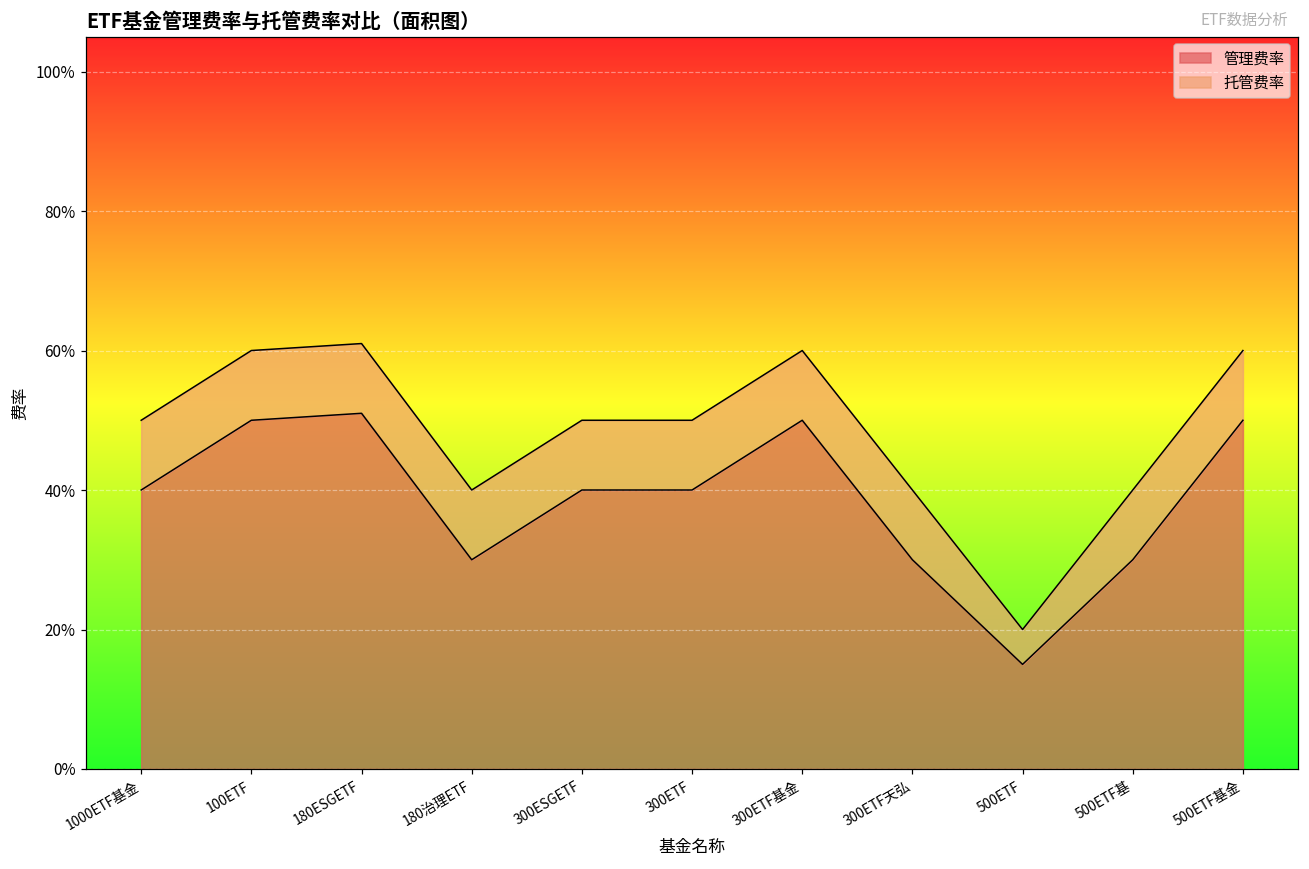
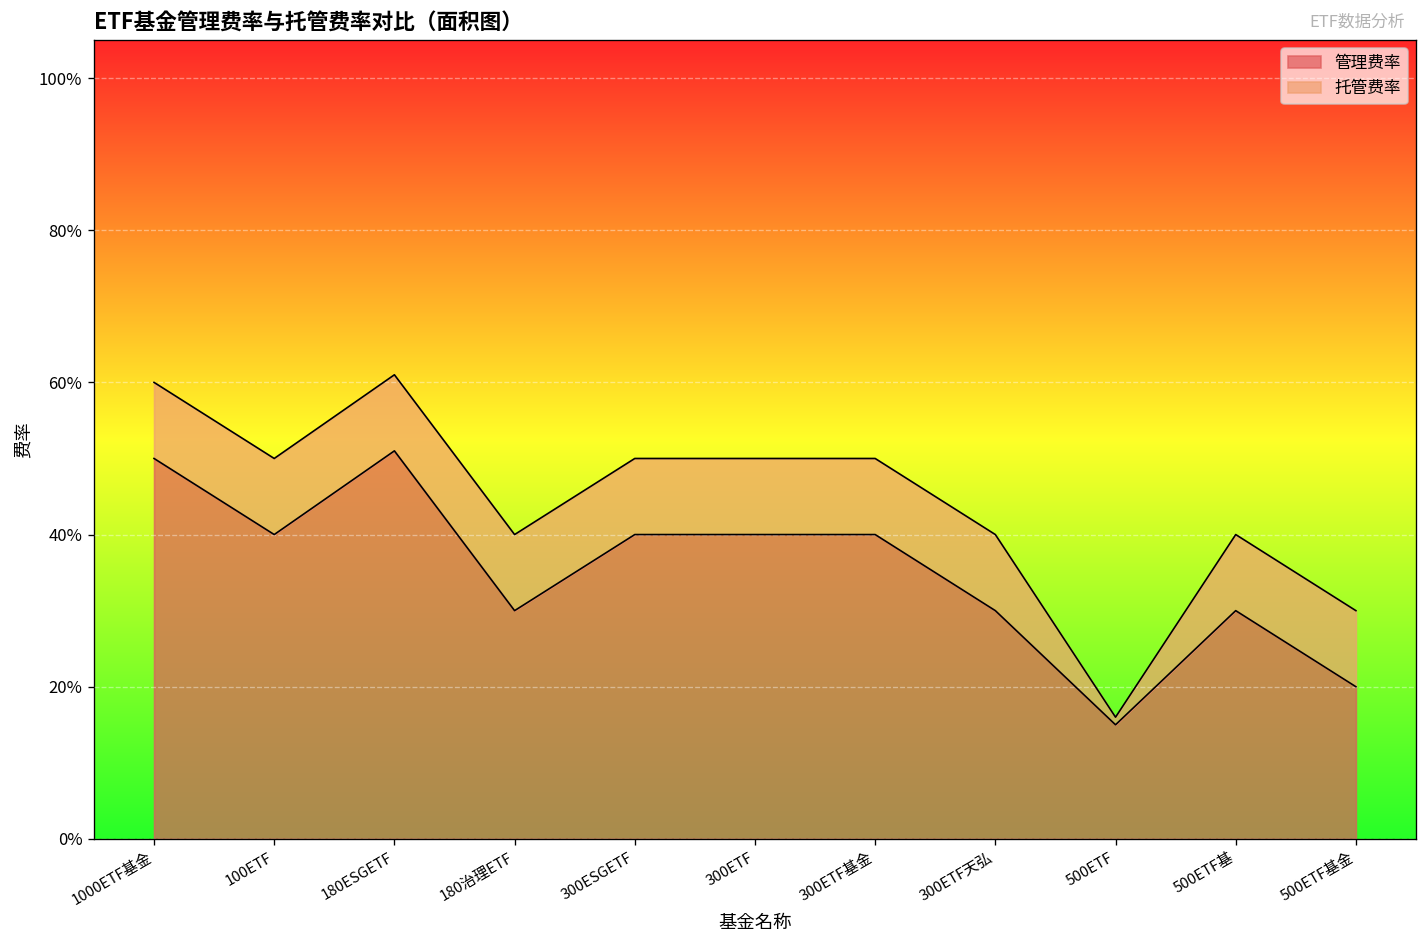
管理费率, 1000ETF基金: 40% -> 50%
管理费率, 100ETF: 50% -> 40%
管理费率, 300ETF基金: 50% -> 40%
托管费率, 500ETF: 5% -> 1%
管理费率, 500ETF基金: 50% -> 20%
